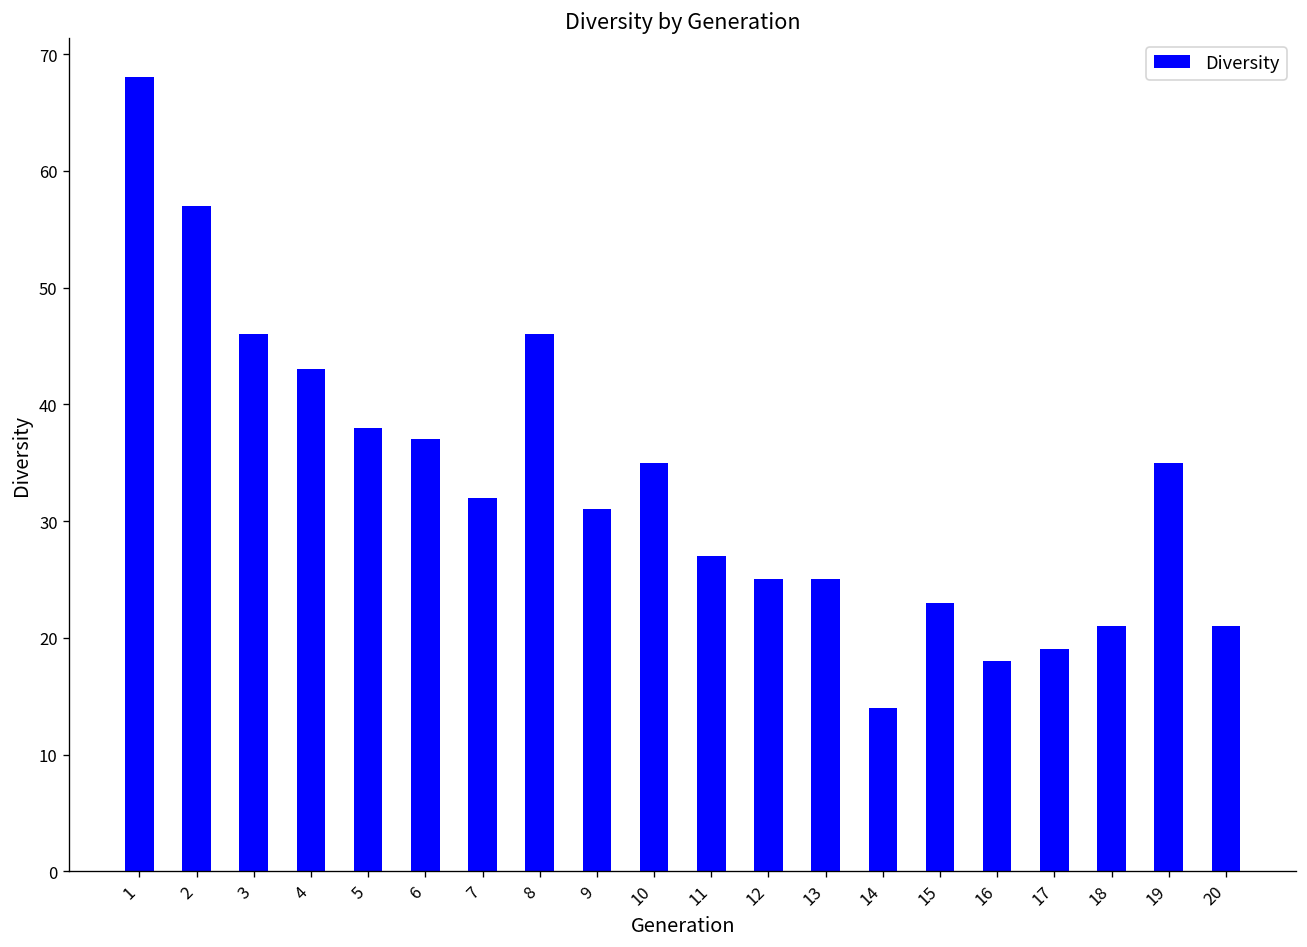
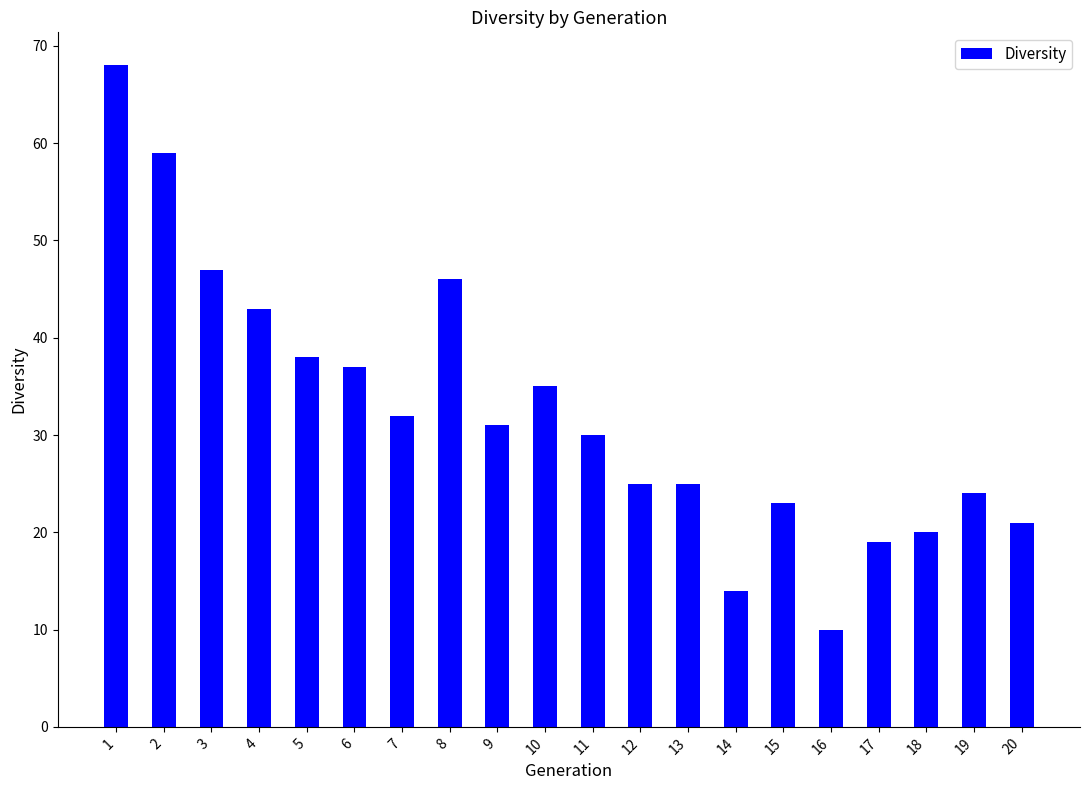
2: 57 -> 59
3: 46 -> 47
11: 27 -> 30
16: 18 -> 10
18: 21 -> 20
19: 35 -> 24
